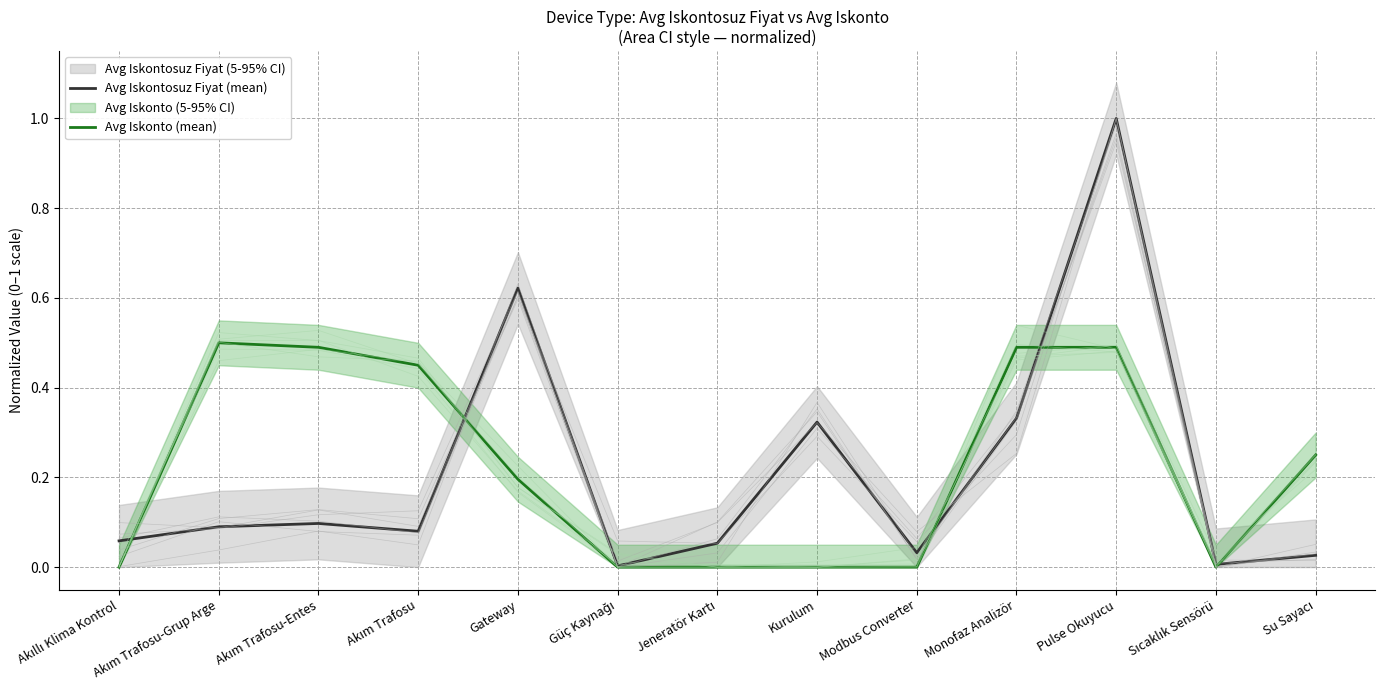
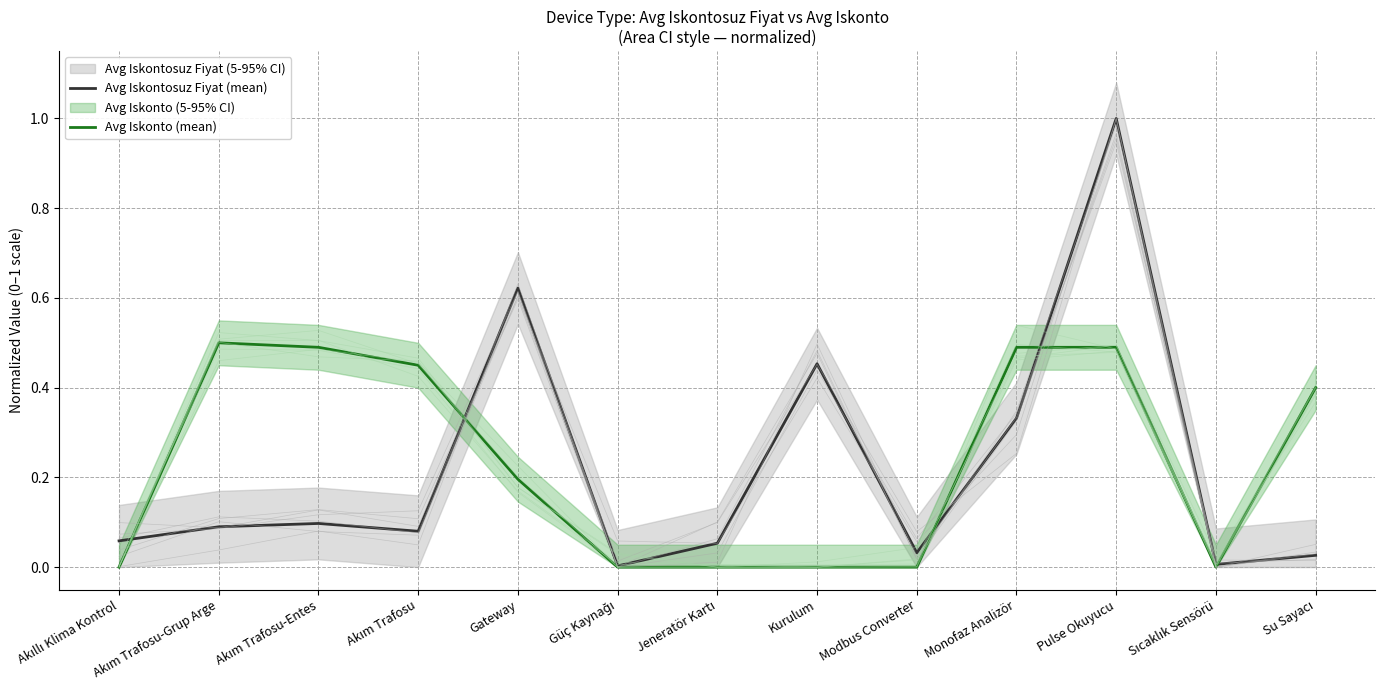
Avg Iskontosuz Fiyat (mean), Kurulum: 0.32 -> 0.45
Avg Iskonto (mean), Su Sayacı: 0.25 -> 0.40
